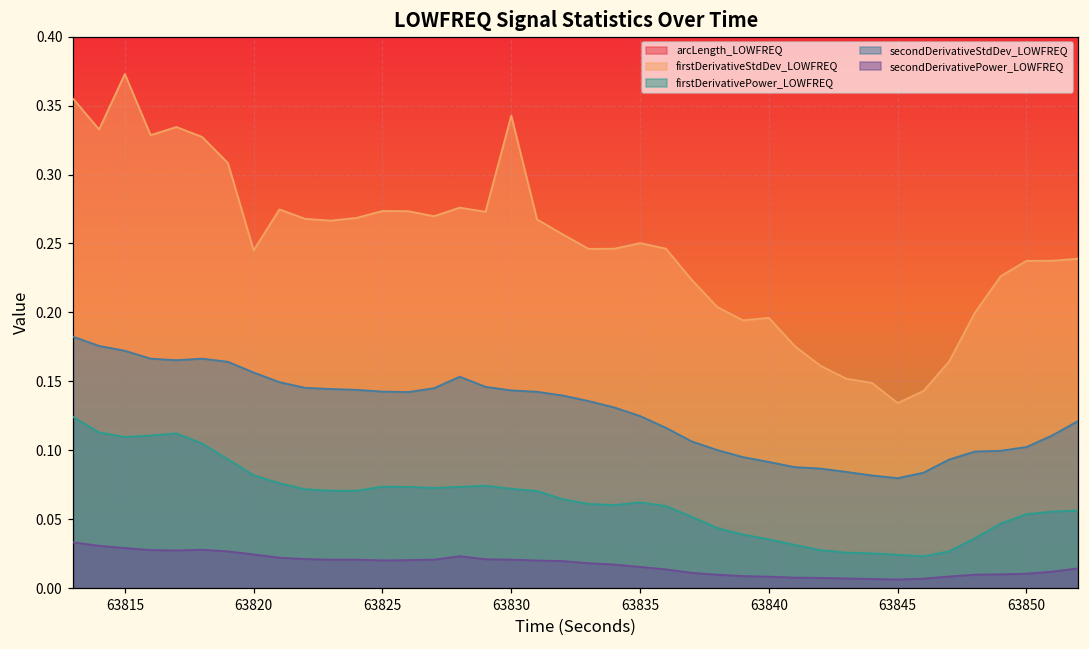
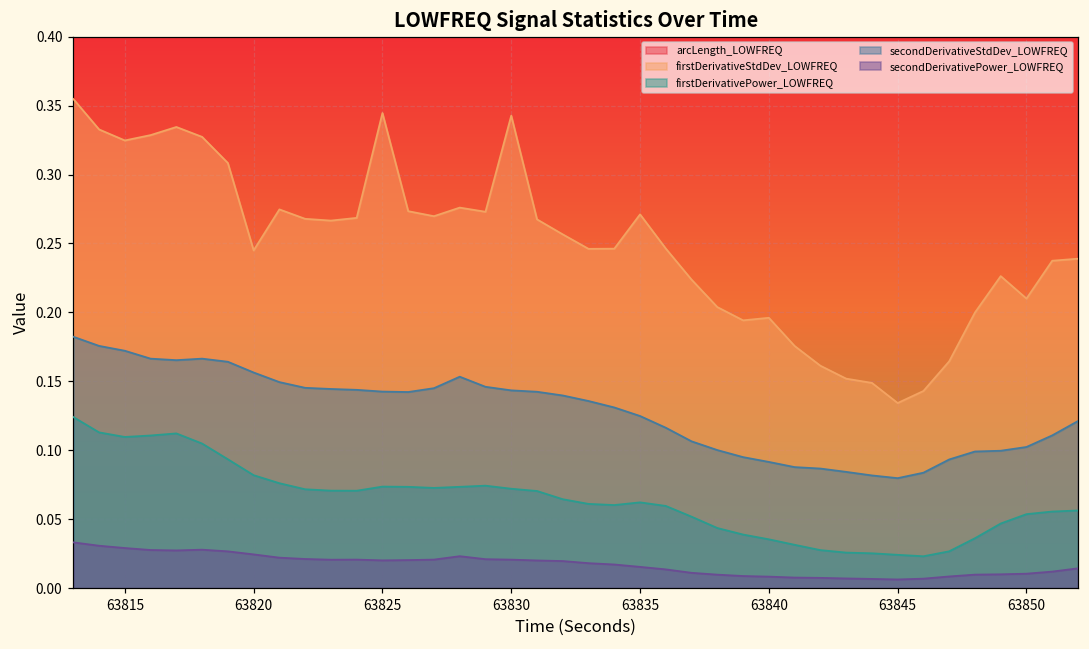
firstDerivativeStdDev_LOWFREQ, 63815: 0.373 -> 0.325
firstDerivativeStdDev_LOWFREQ, 63825: 0.274 -> 0.345
firstDerivativeStdDev_LOWFREQ, 63835: 0.250 -> 0.271
firstDerivativeStdDev_LOWFREQ, 63850: 0.237 -> 0.210
